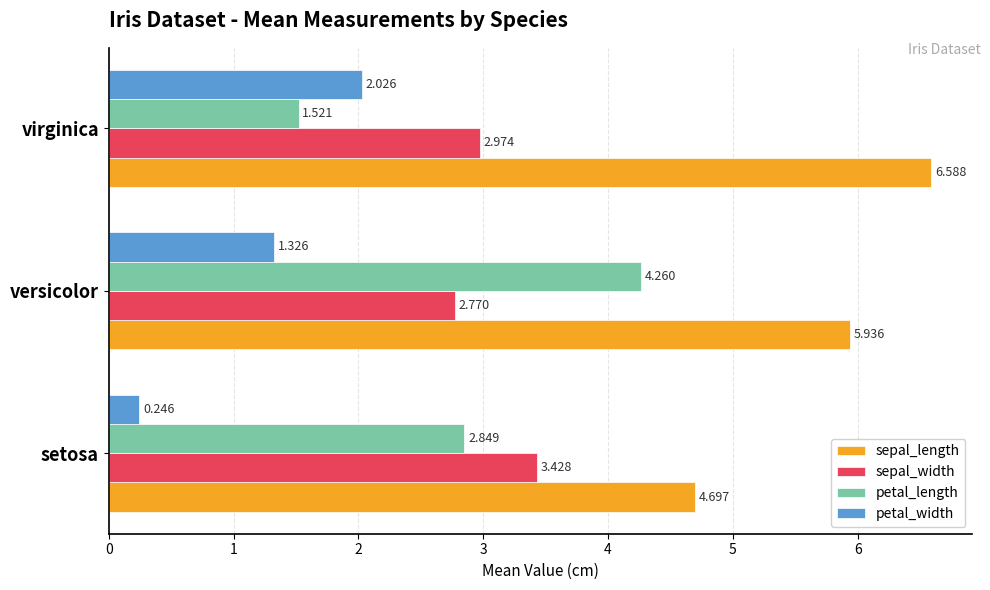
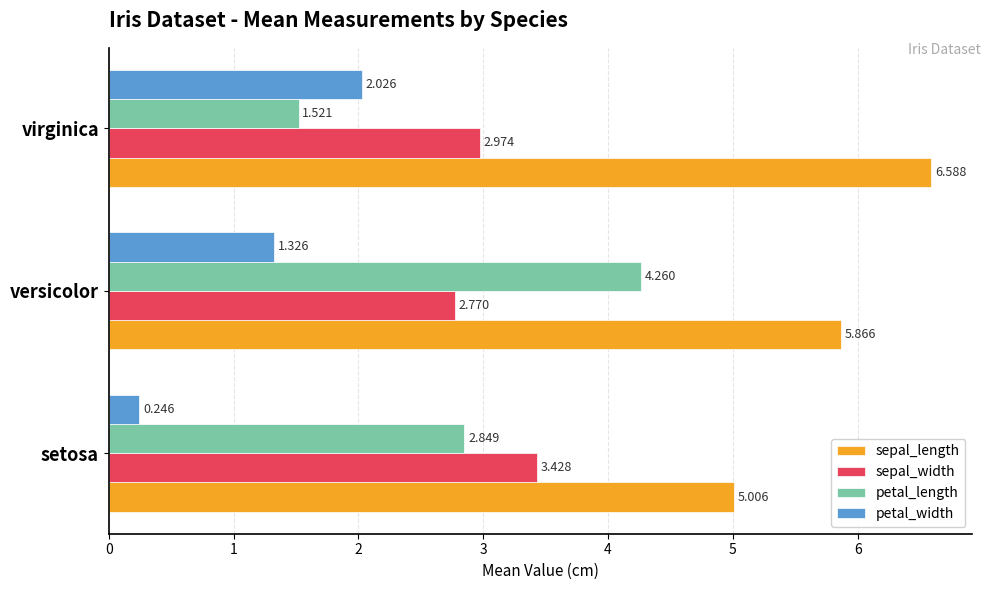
sepal_length, versicolor: 5.936 -> 5.866
sepal_length, setosa: 4.697 -> 5.006
